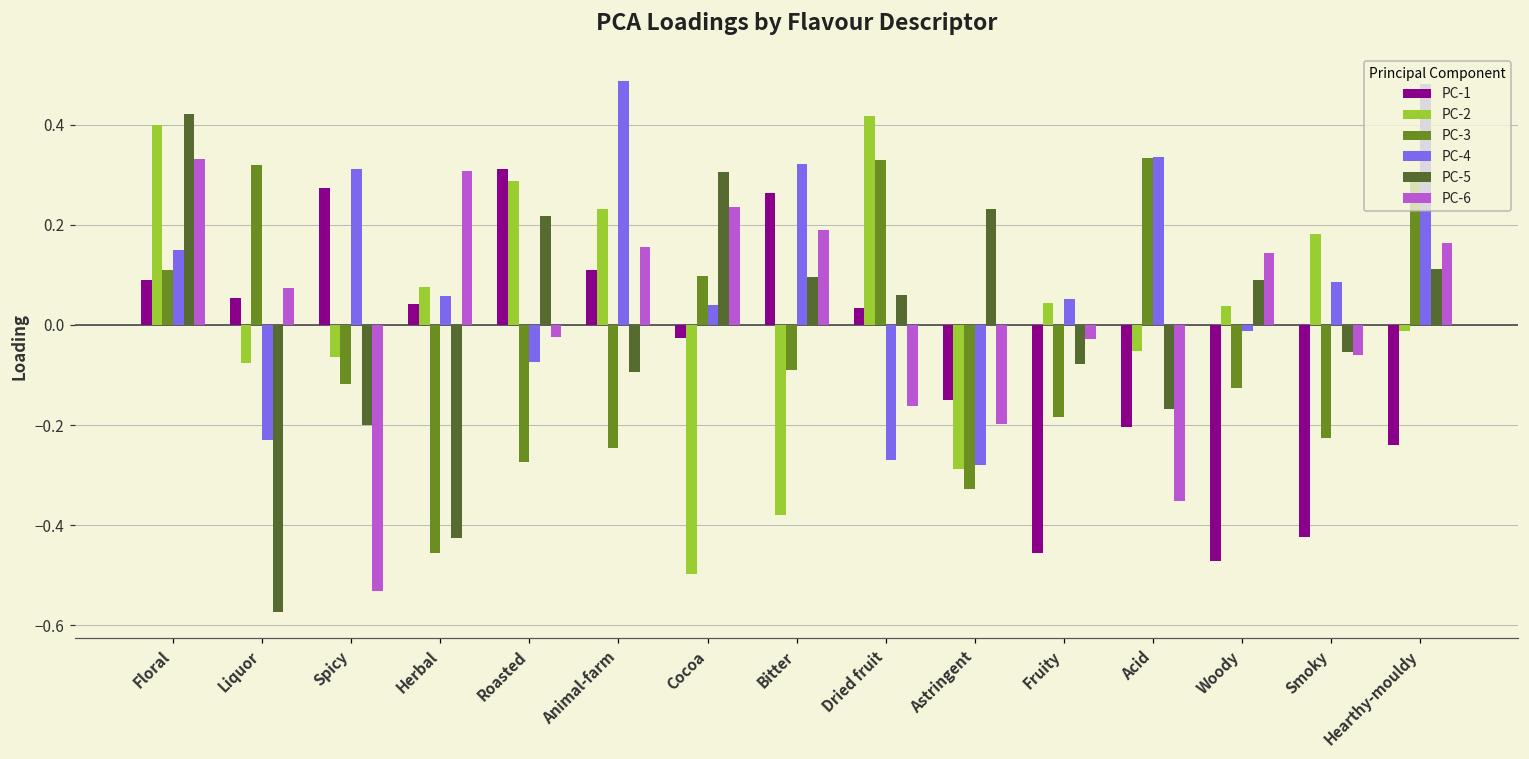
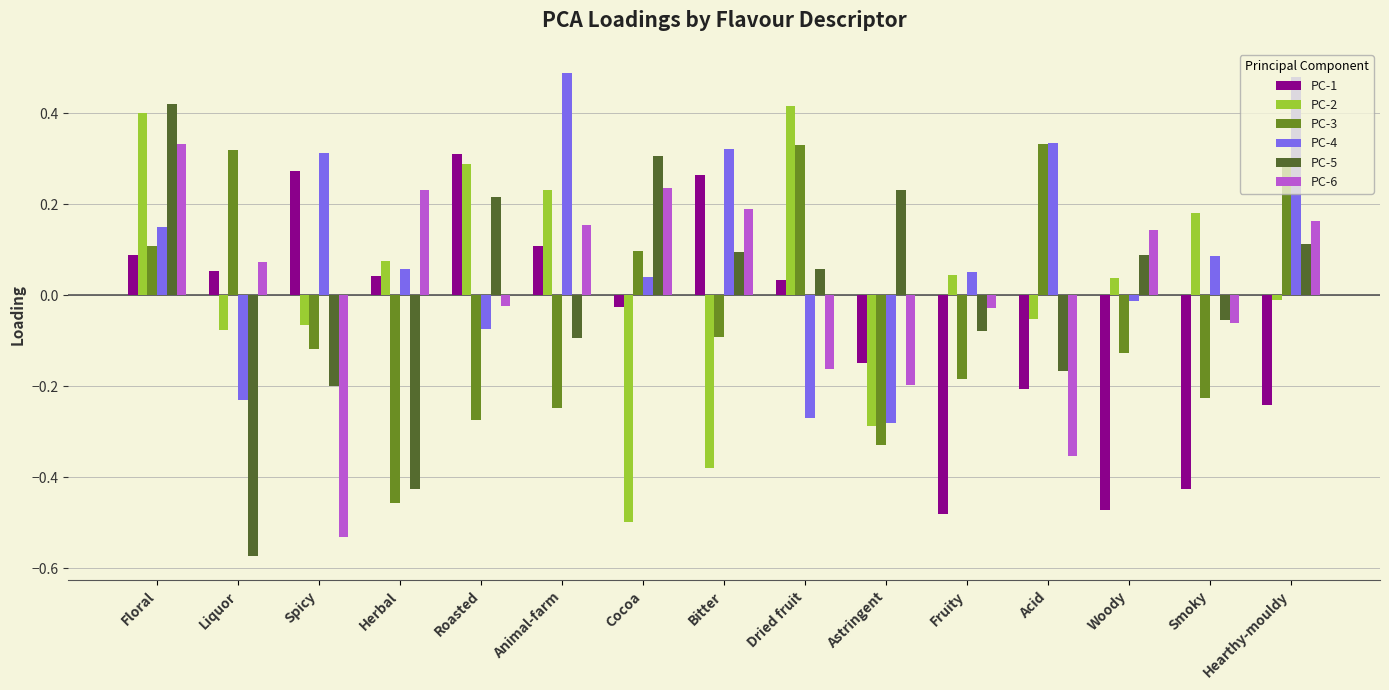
PC-6, Herbal: 0.31 -> 0.23
PC-1, Fruity: -0.46 -> -0.48
